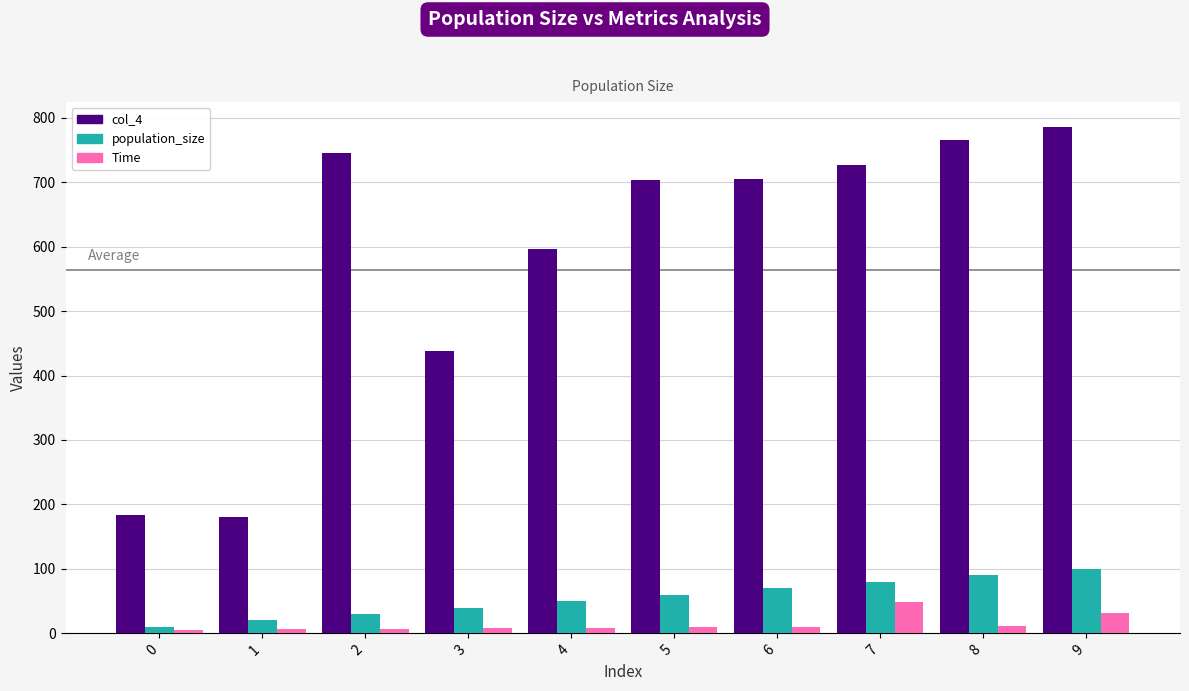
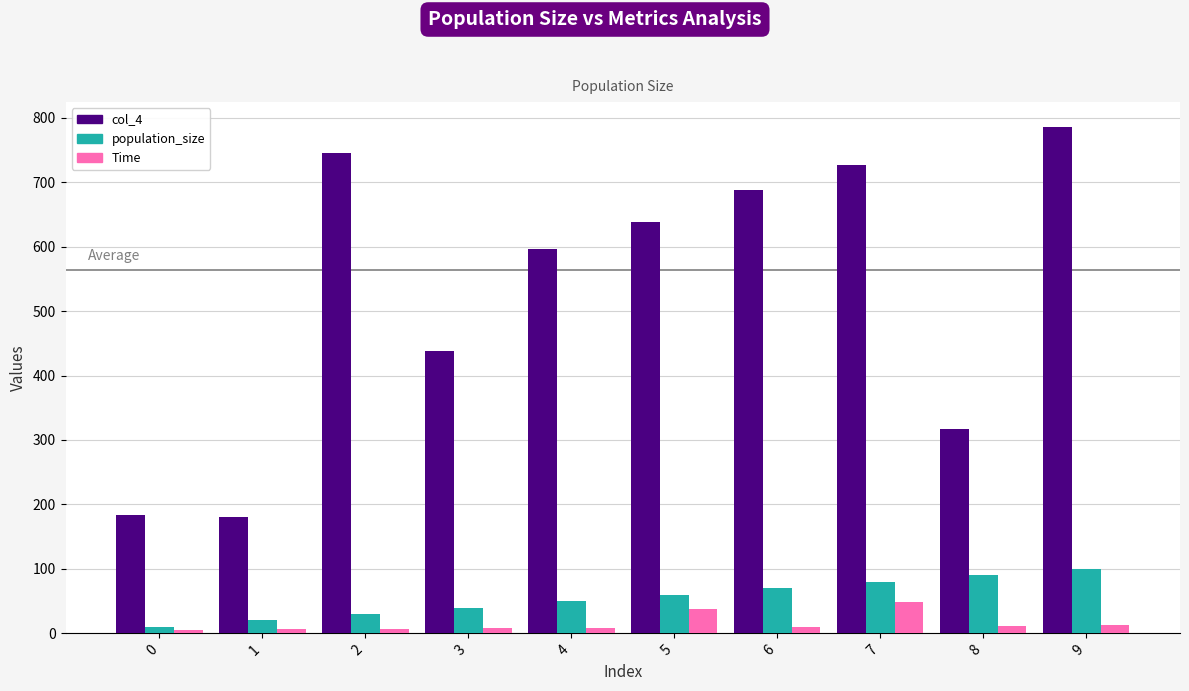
col_4, 5: 700 -> 640
Time, 5: 10 -> 40
col_4, 6: 700 -> 690
col_4, 8: 760 -> 320
Time, 9: 30 -> 10
